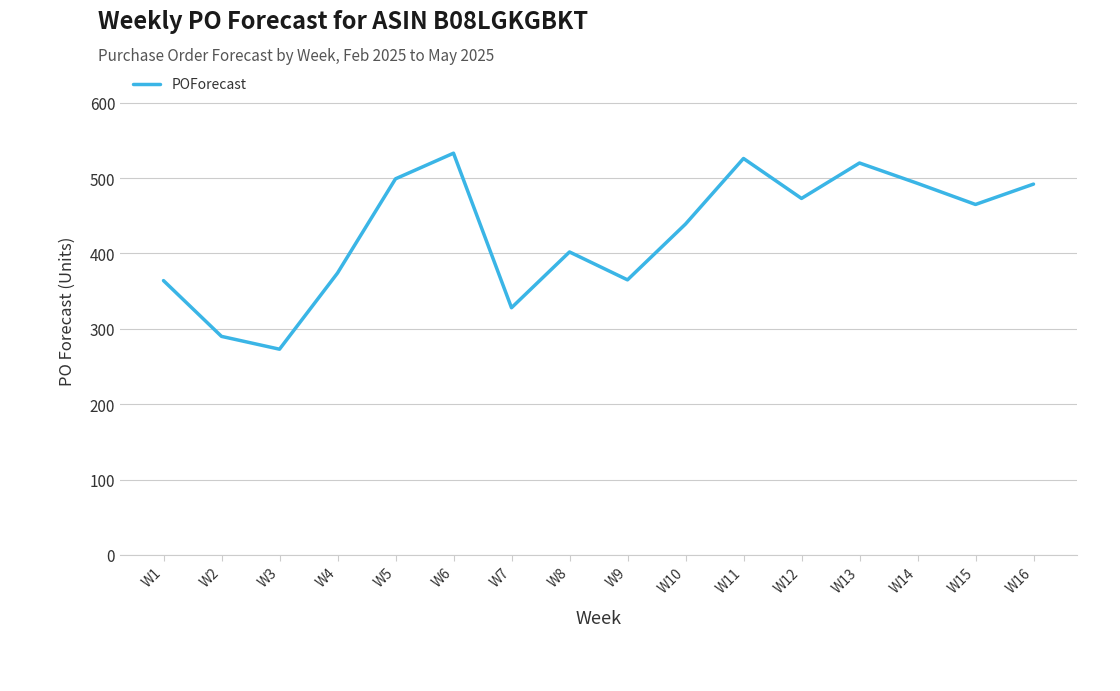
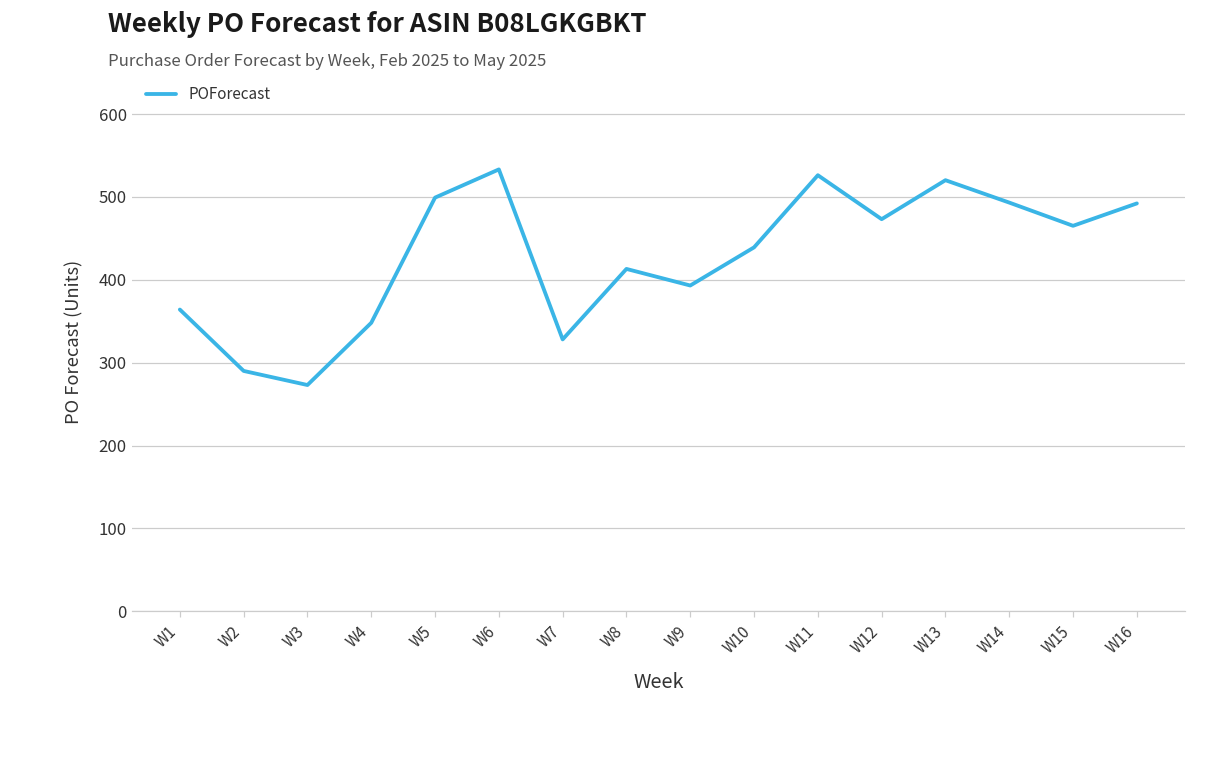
W4: 370 -> 350
W8: 400 -> 410
W9: 370 -> 390
